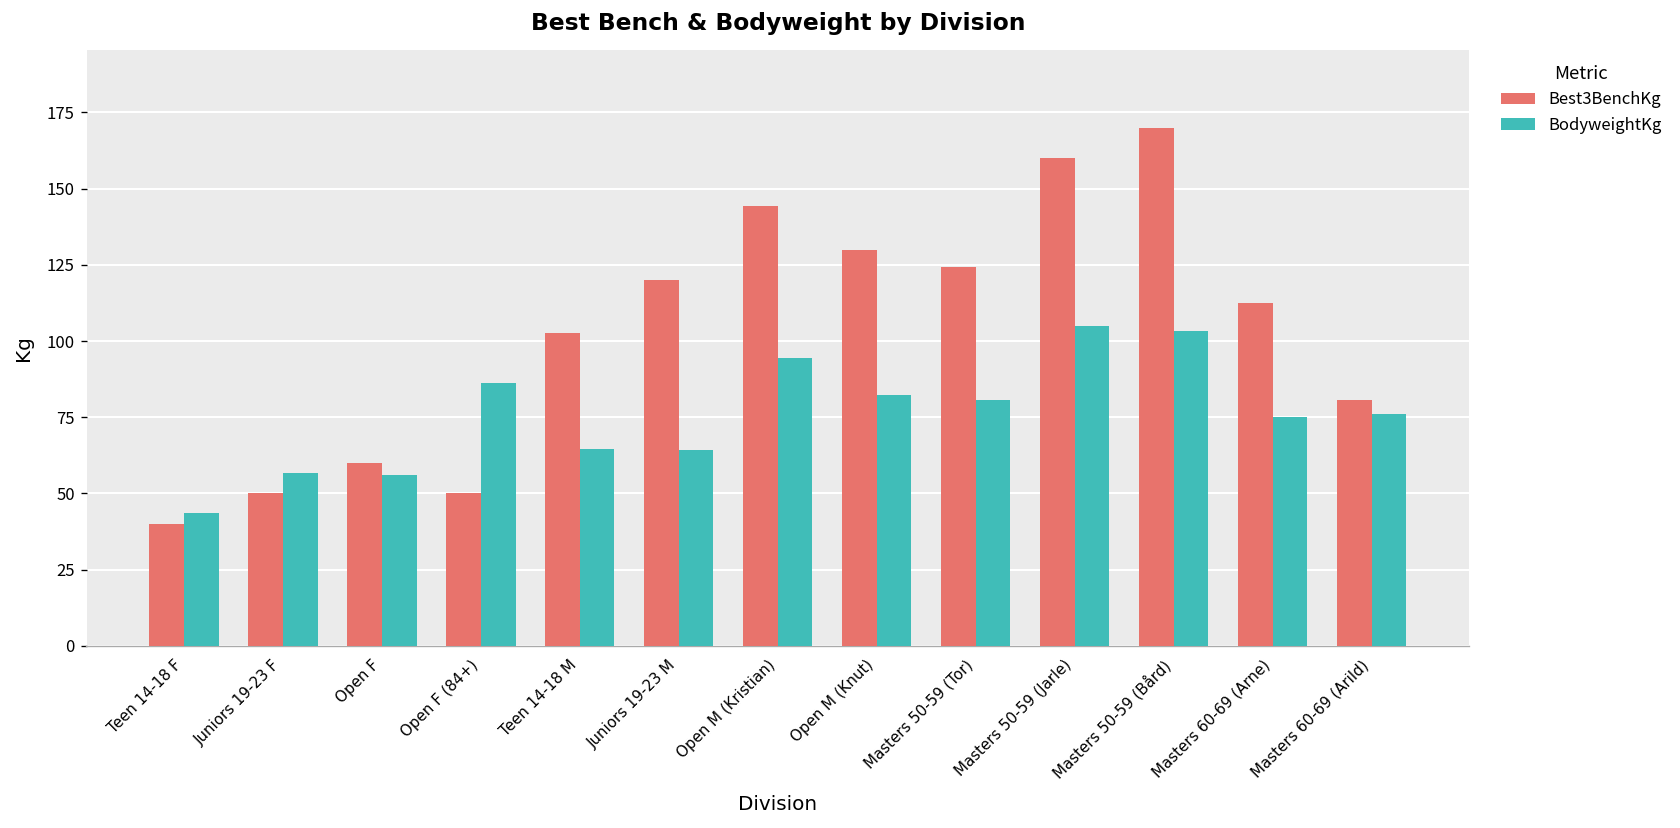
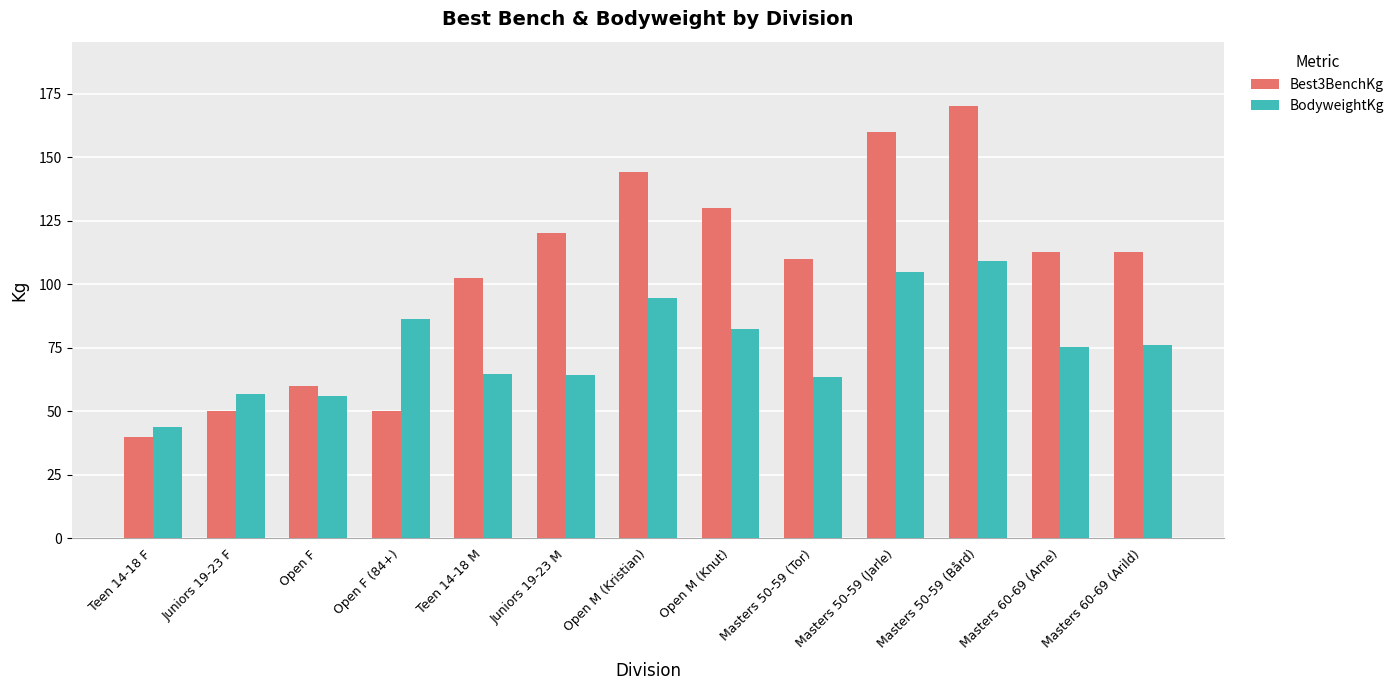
Best3BenchKg, Masters 50-59 (Tor): 124 -> 110
BodyweightKg, Masters 50-59 (Tor): 81 -> 64
BodyweightKg, Masters 50-59 (Bård): 103 -> 109
Best3BenchKg, Masters 60-69 (Arild): 81 -> 113
